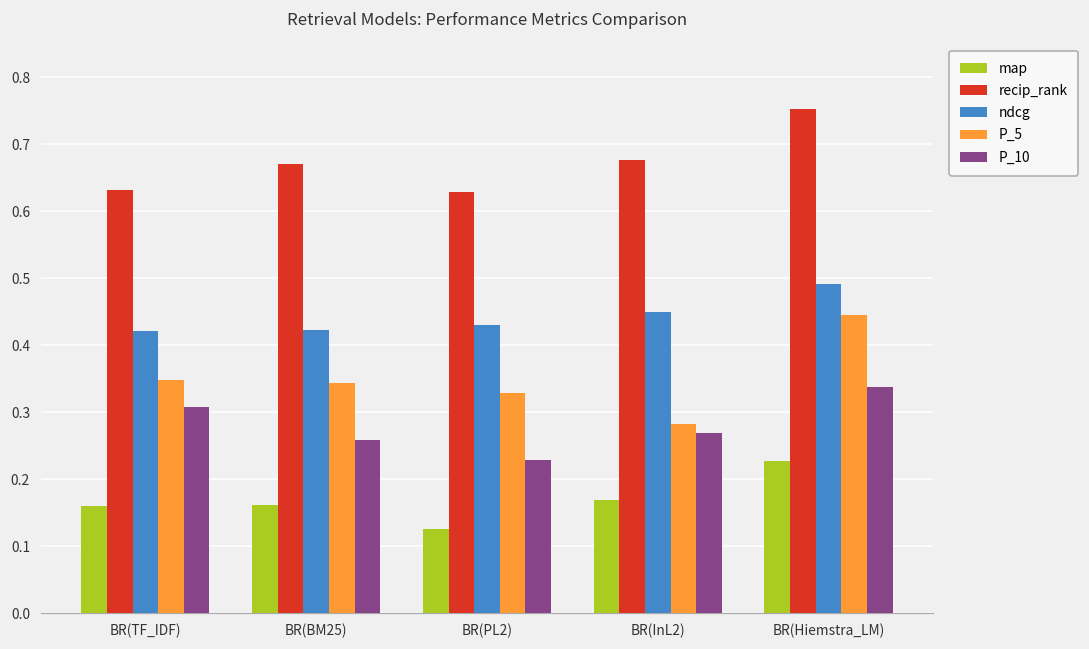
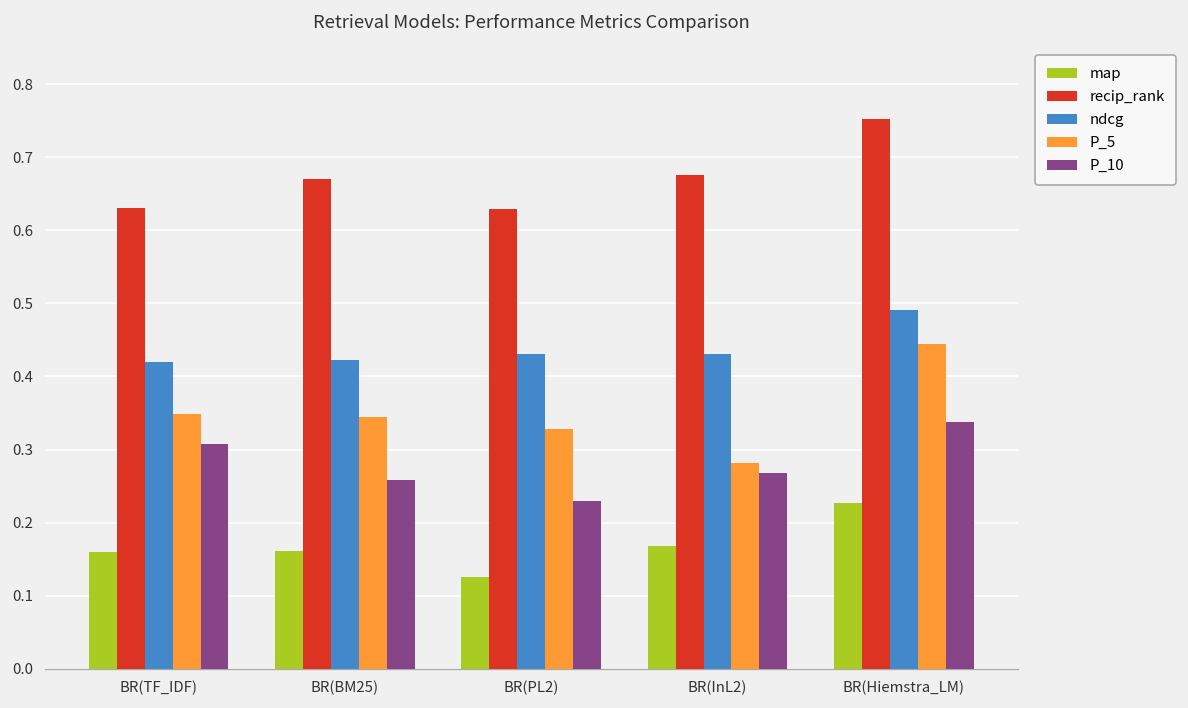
ndcg, BR(InL2): 0.45 -> 0.43
